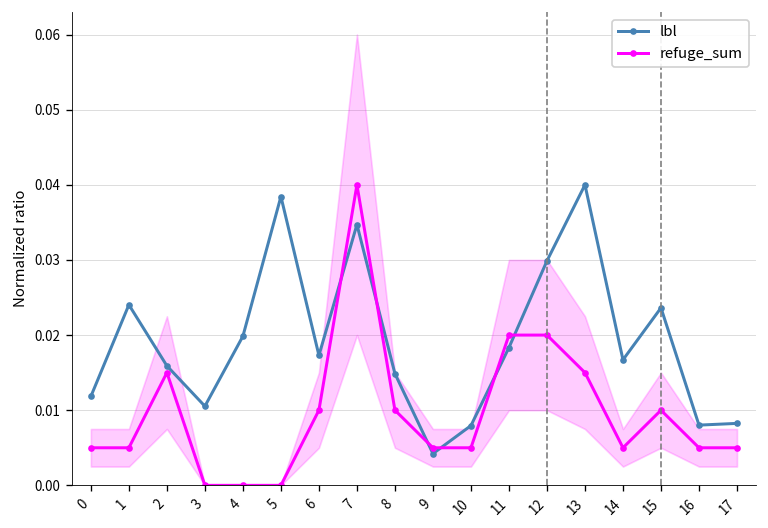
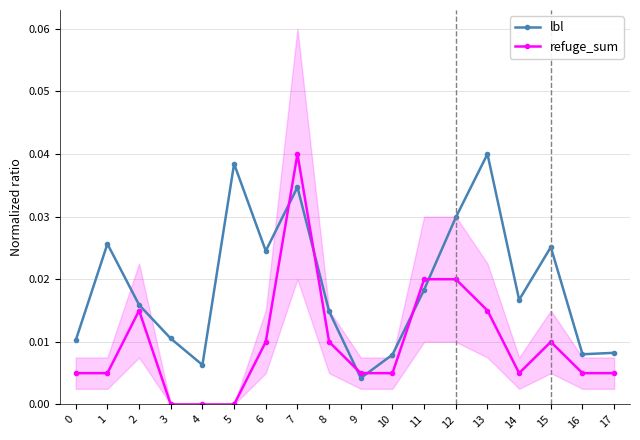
lbl, 0: 0.012 -> 0.010
lbl, 1: 0.024 -> 0.026
lbl, 4: 0.020 -> 0.006
lbl, 6: 0.017 -> 0.025
lbl, 15: 0.024 -> 0.025
